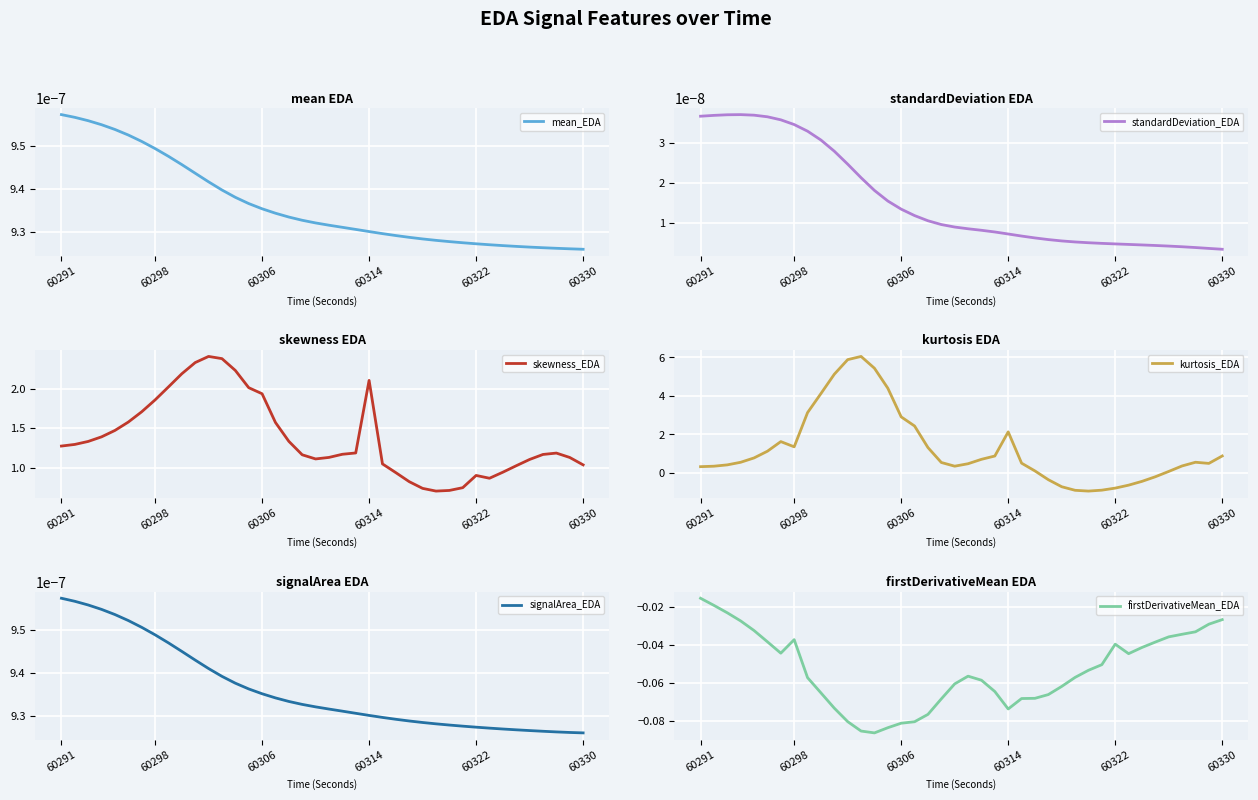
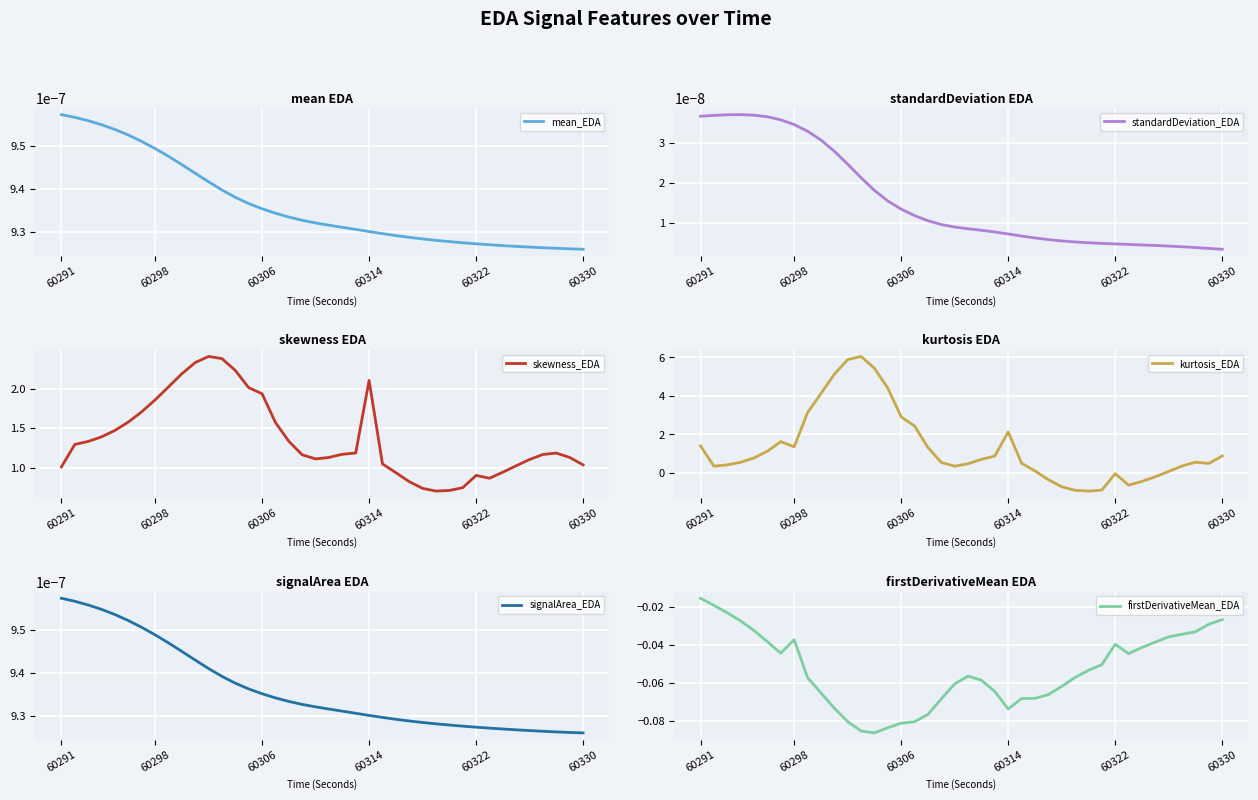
skewness EDA, 60291: 1.3 -> 1.0
kurtosis EDA, 60291: 0.3 -> 1.4
kurtosis EDA, 60322: -0.8 -> 0.0
